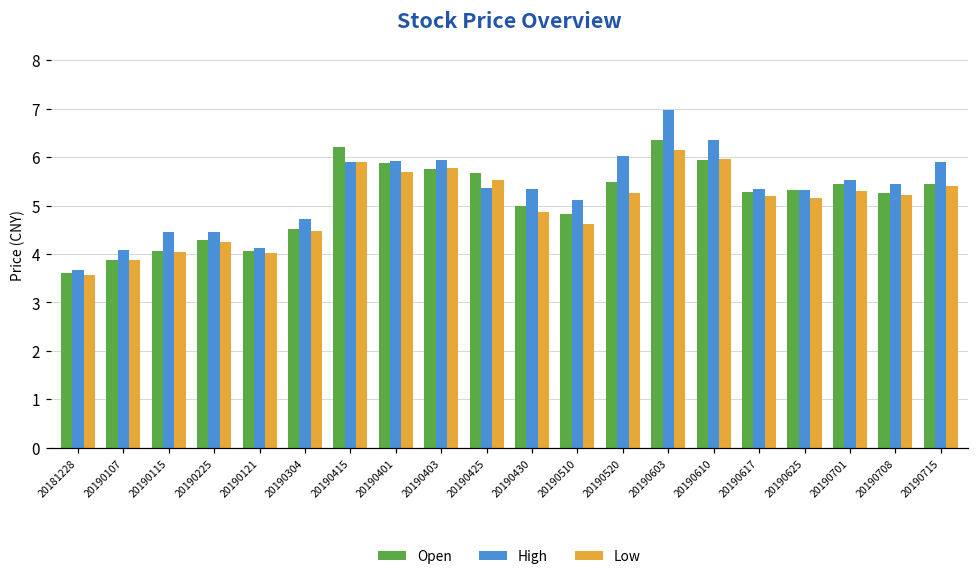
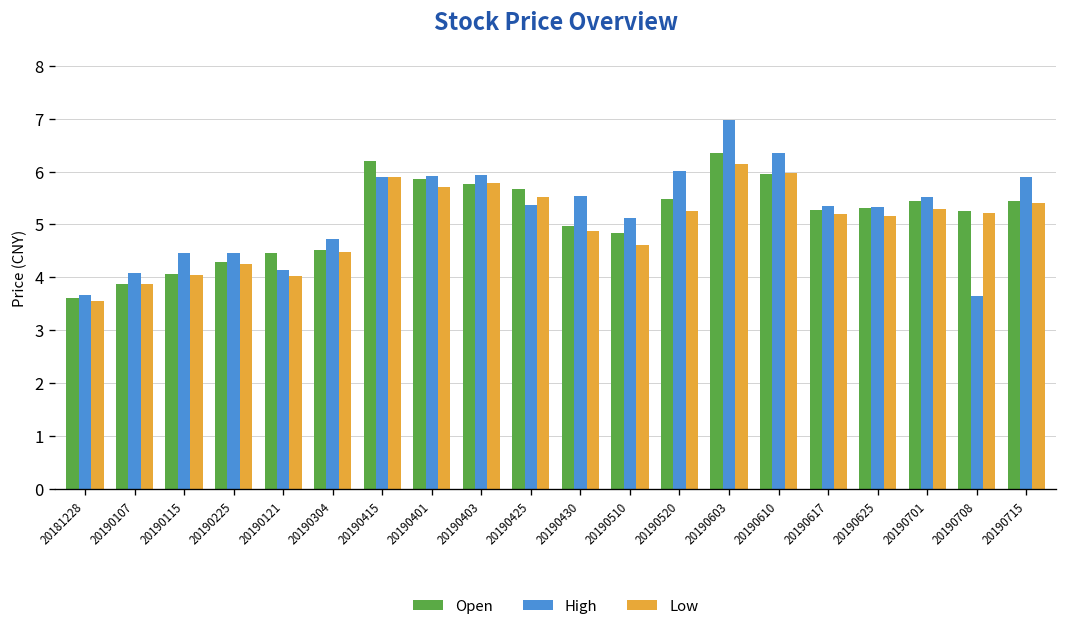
Open, 20190121: 4.1 -> 4.5
High, 20190430: 5.3 -> 5.5
High, 20190708: 5.4 -> 3.6
